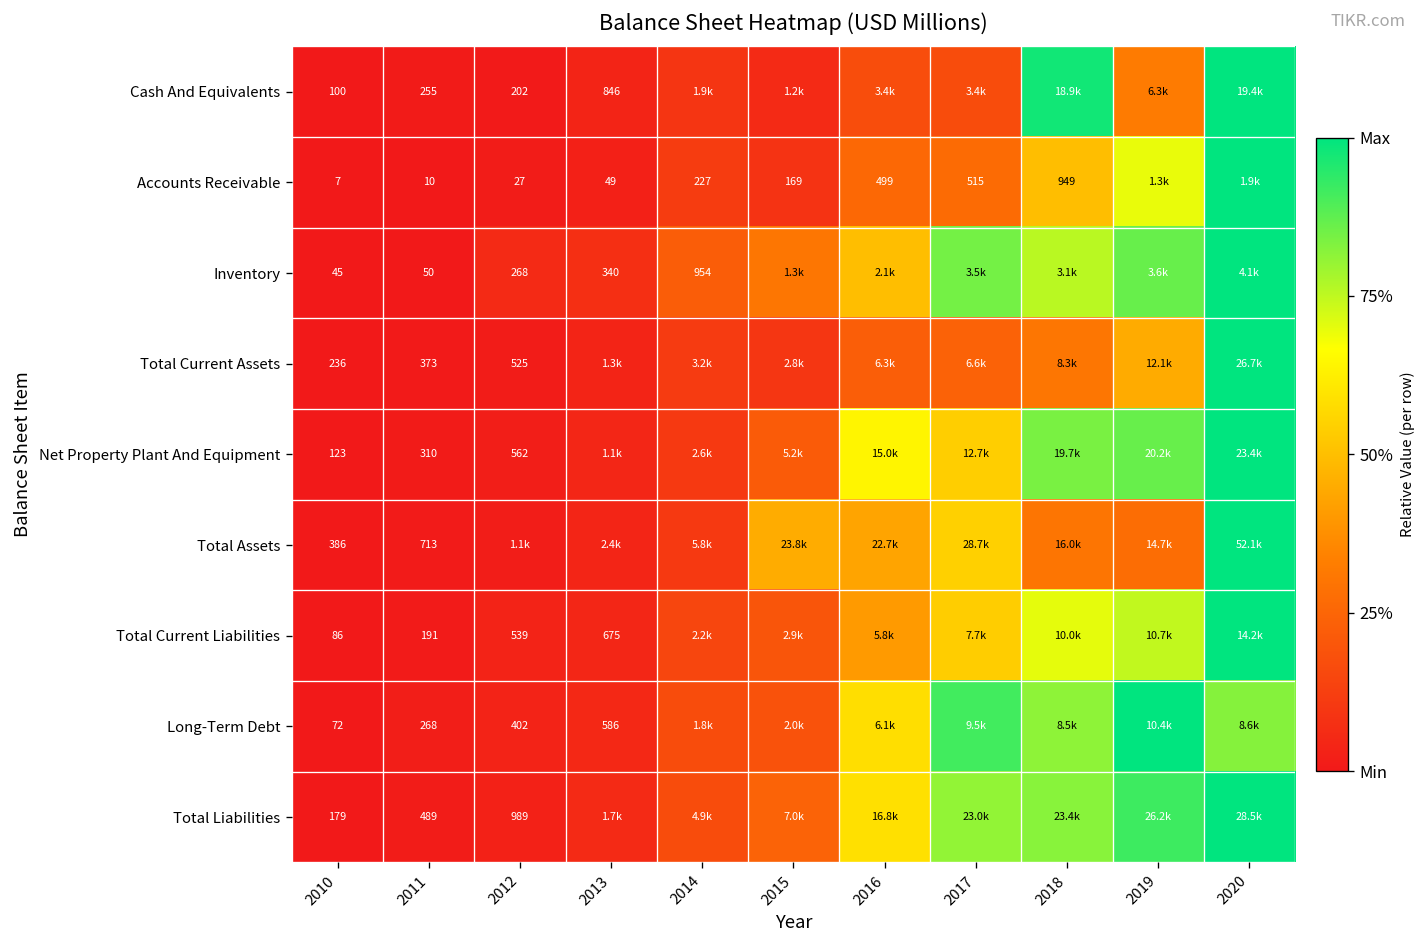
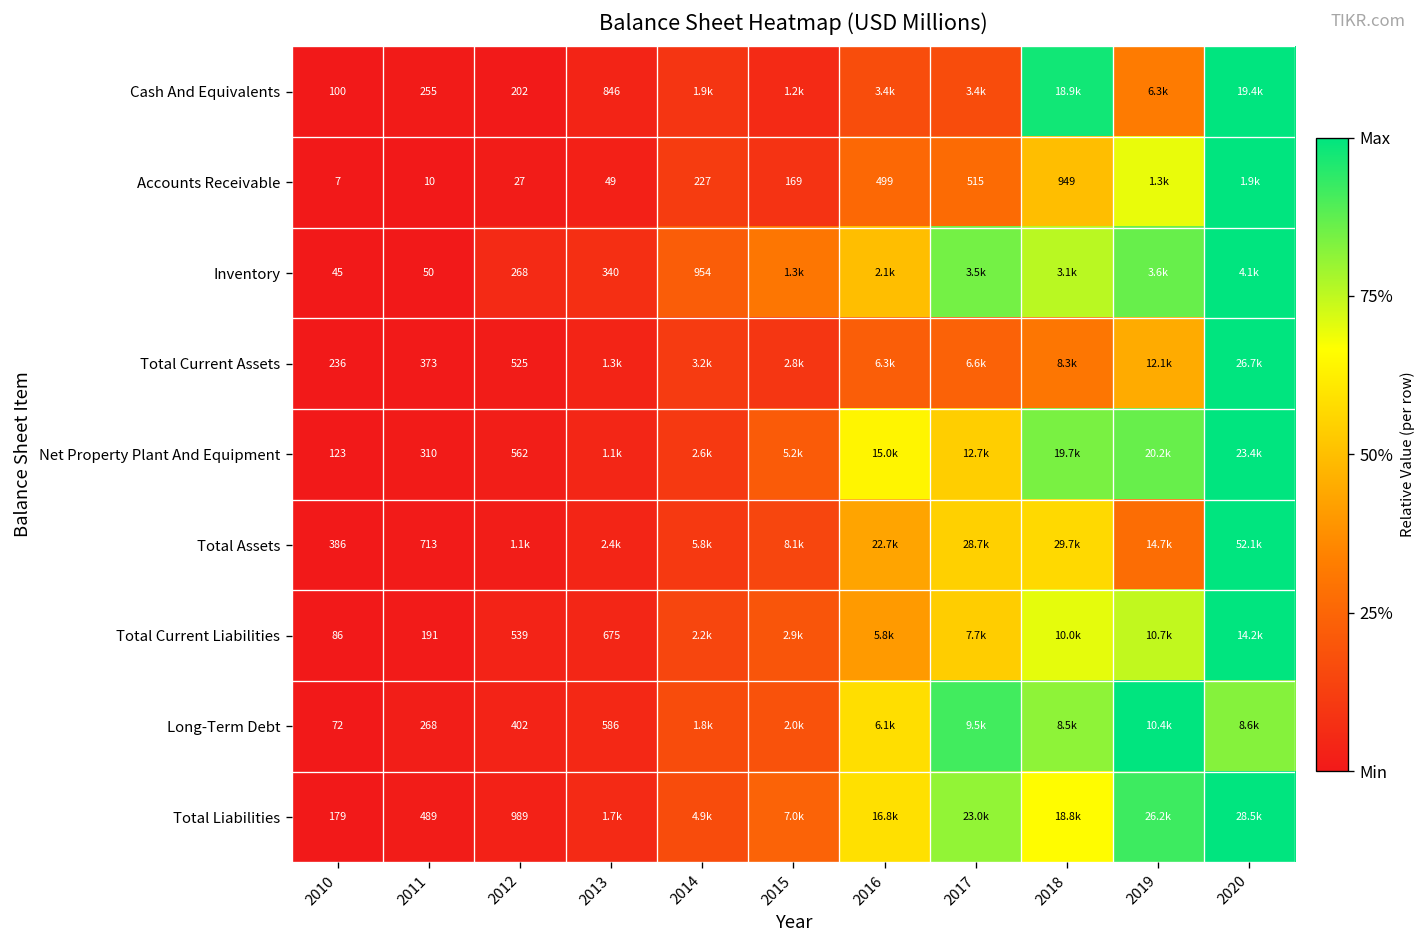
Total Assets, 2015: 23.8k -> 8.1k
Total Assets, 2018: 16.0k -> 29.7k
Total Liabilities, 2018: 23.4k -> 18.8k
